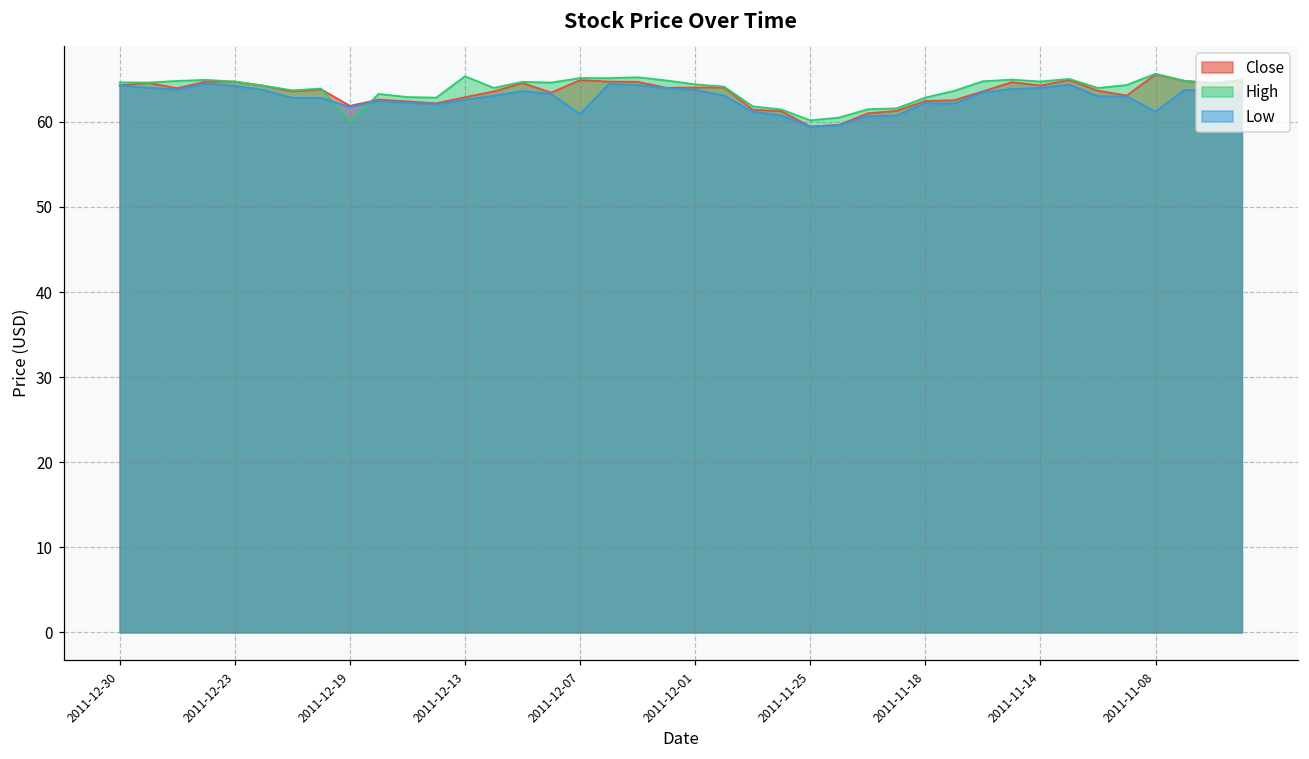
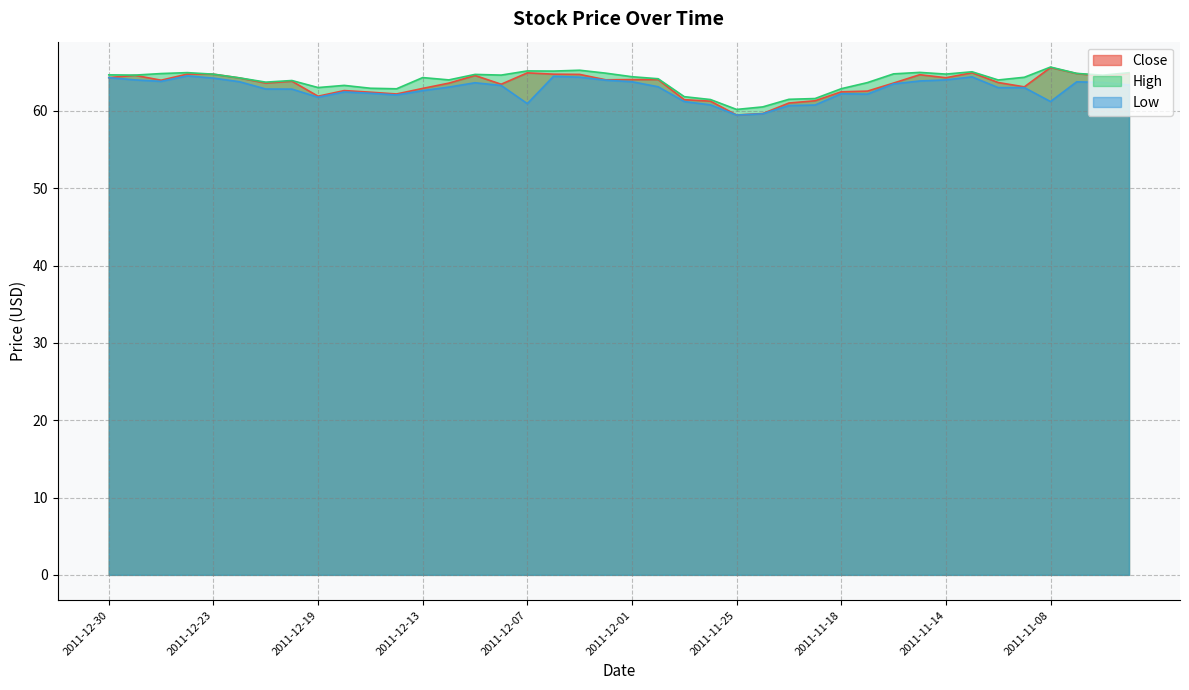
High, 2011-12-19: 60 -> 63
High, 2011-12-13: 65 -> 64
